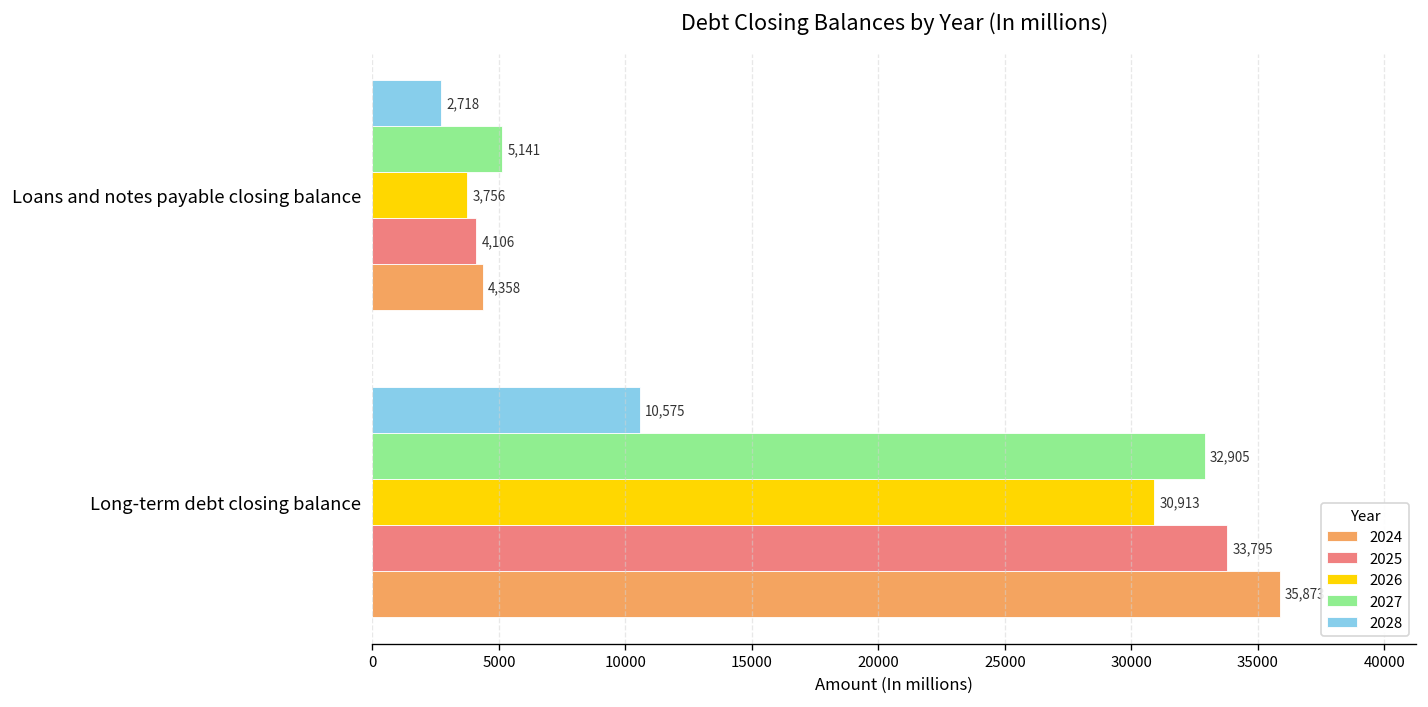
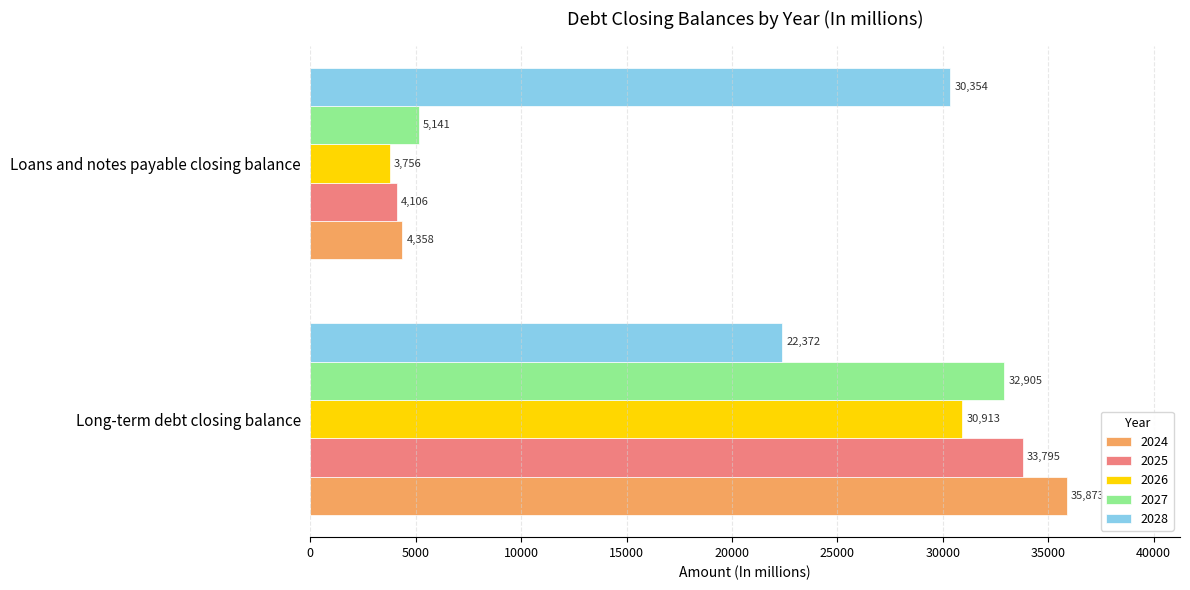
2028, Loans and notes payable closing balance: 2,718 -> 30,354
2028, Long-term debt closing balance: 10,575 -> 22,372
